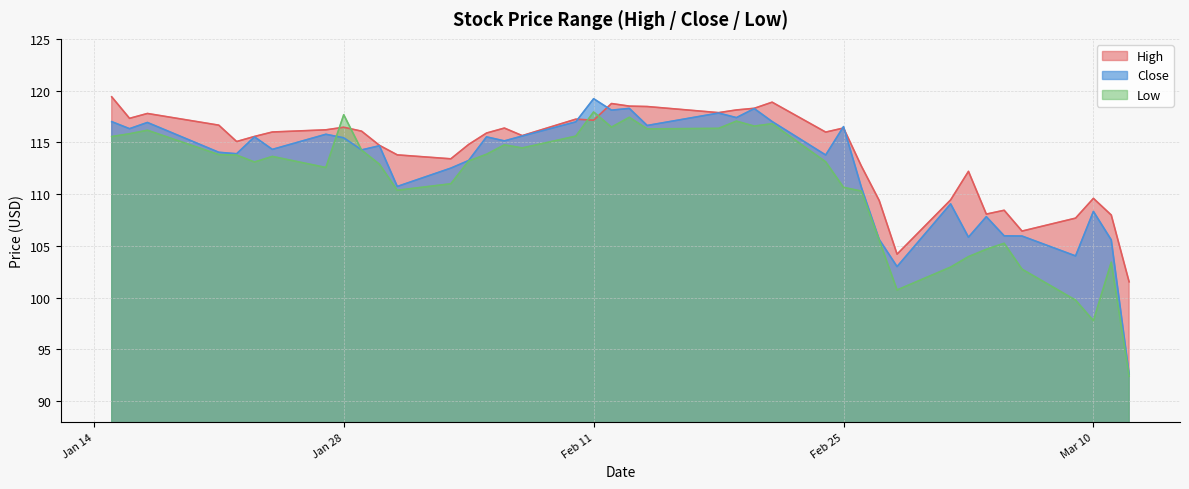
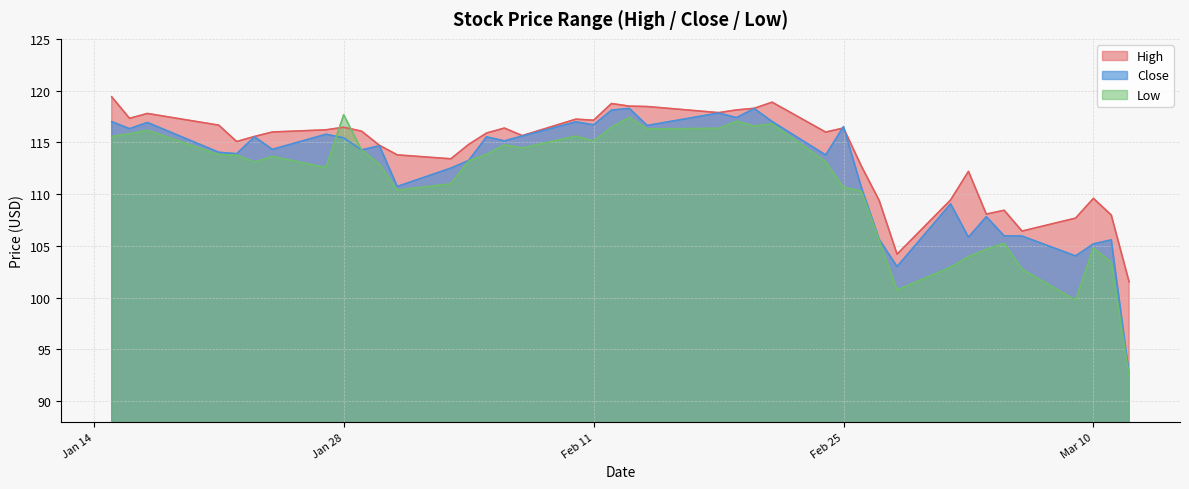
Close, Feb 11: 119.2 -> 116.7
Low, Feb 11: 117.9 -> 115.1
Close, Mar 10: 108.3 -> 105.2
Low, Mar 10: 97.8 -> 104.8
